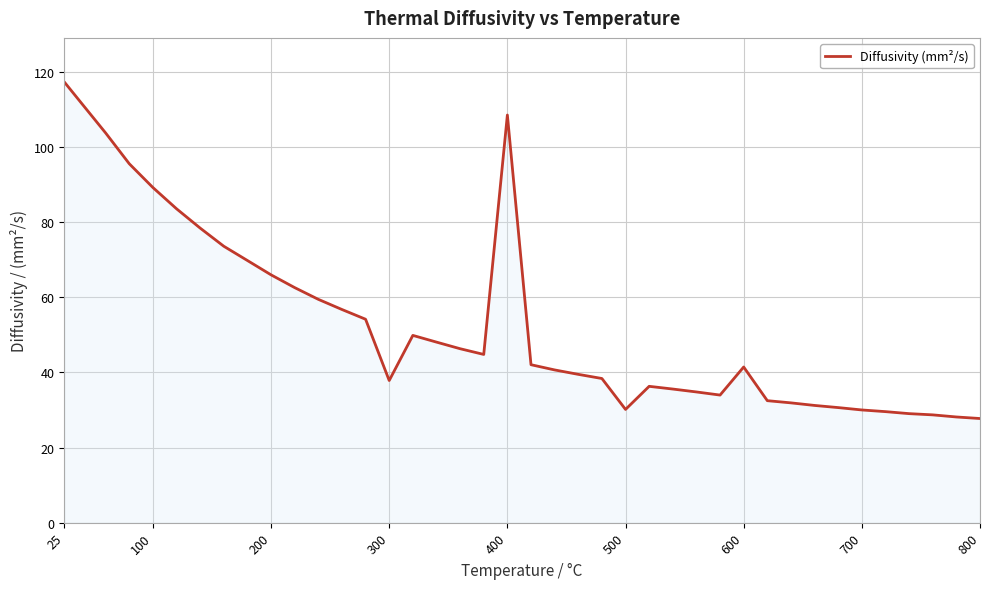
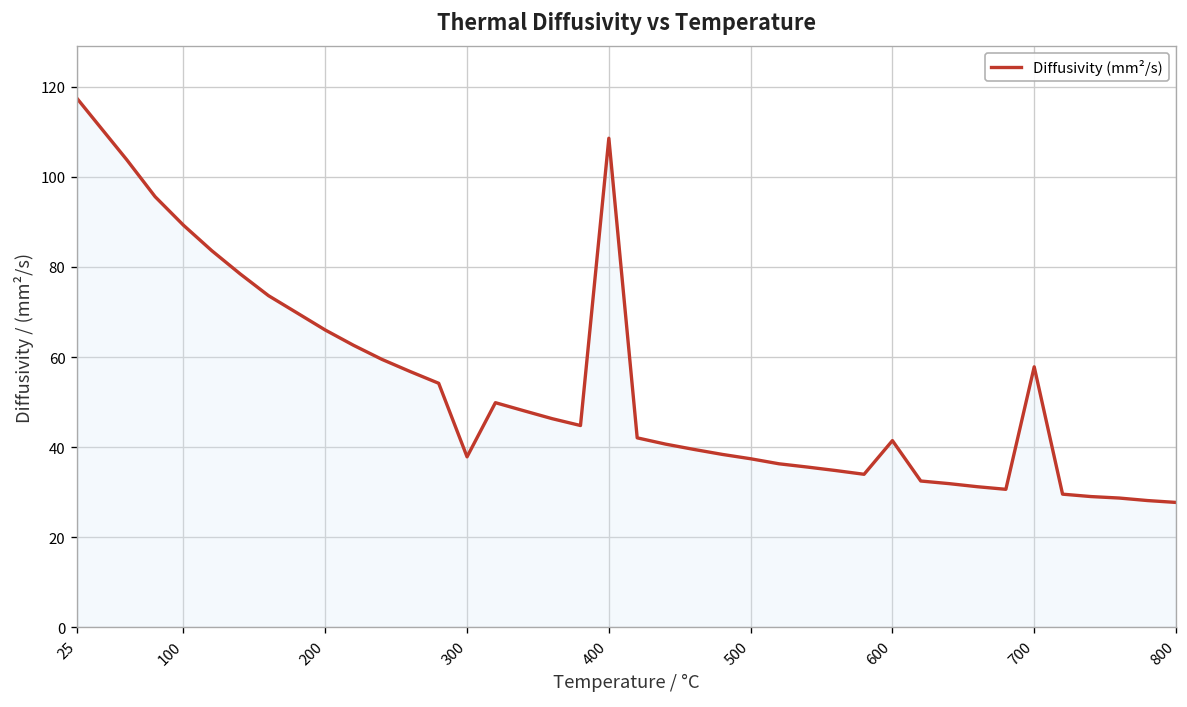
500: 30 -> 37
700: 30 -> 58
